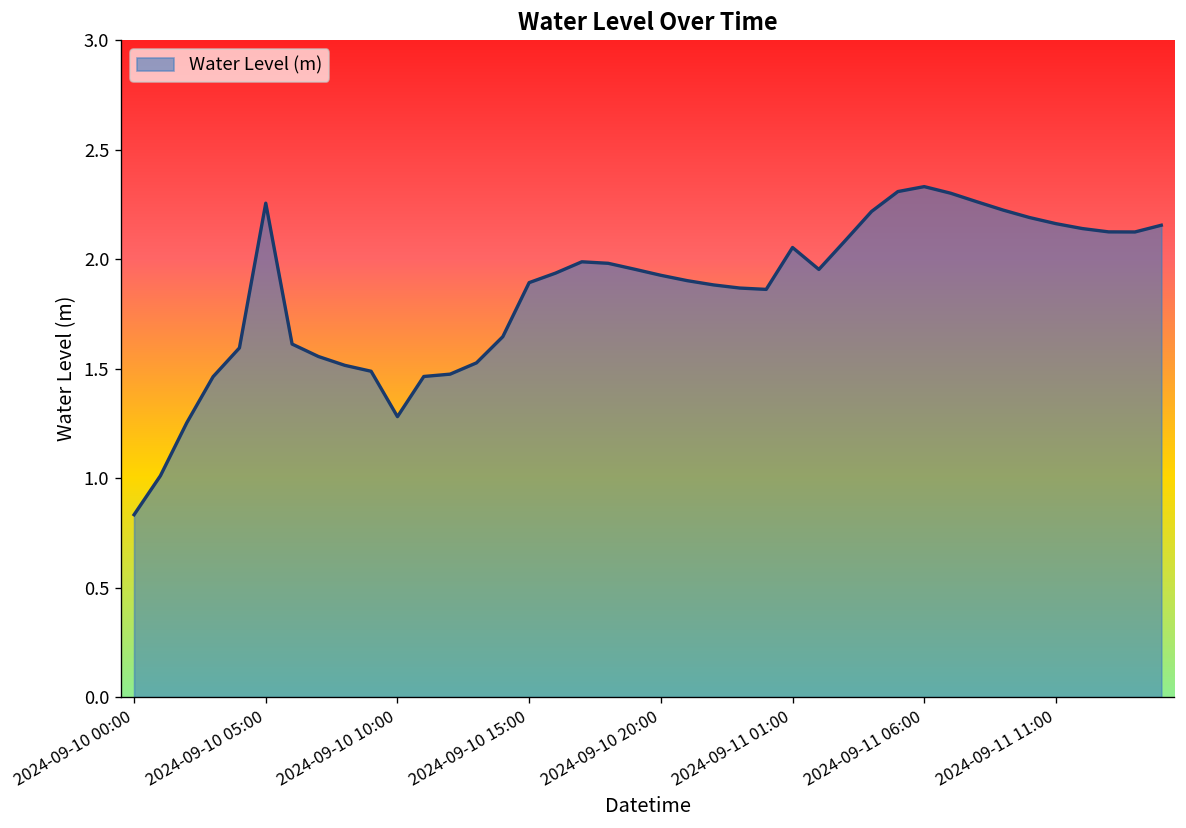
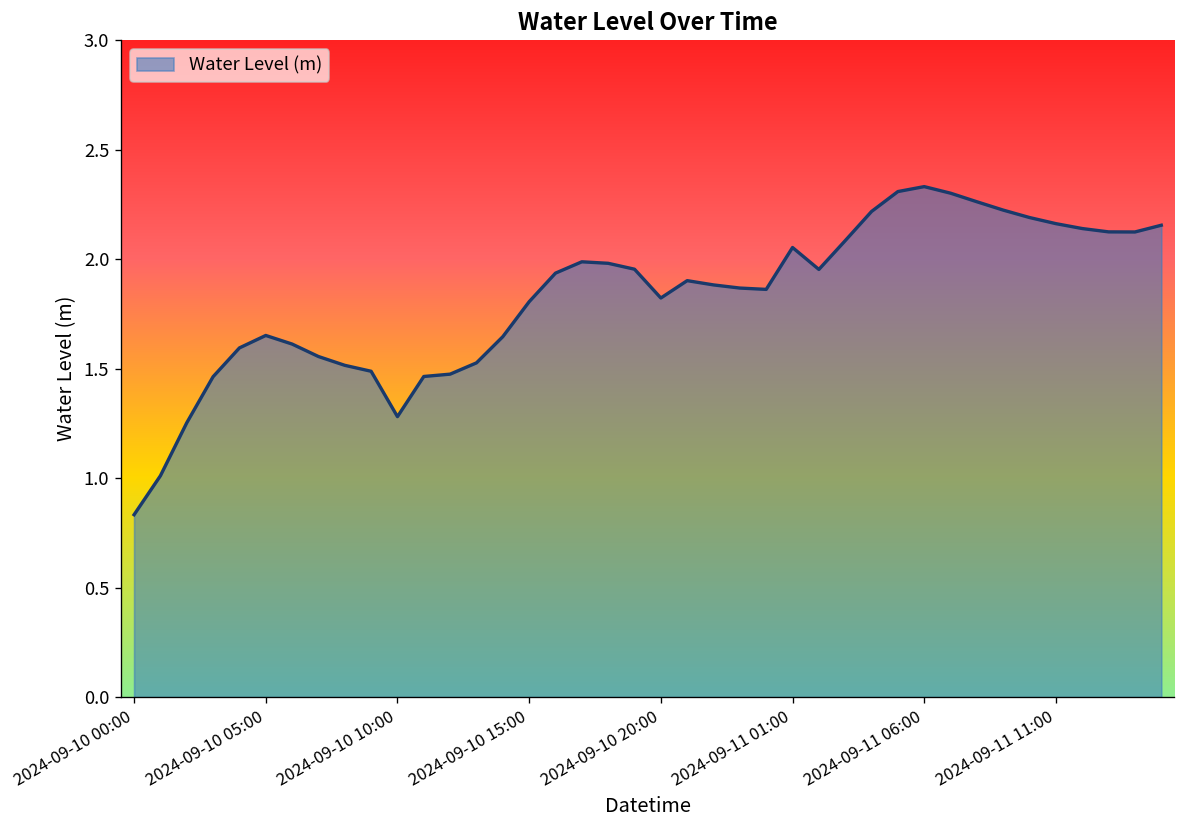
2024-09-10 05:00: 2.26 -> 1.65
2024-09-10 15:00: 1.89 -> 1.81
2024-09-10 20:00: 1.93 -> 1.82
